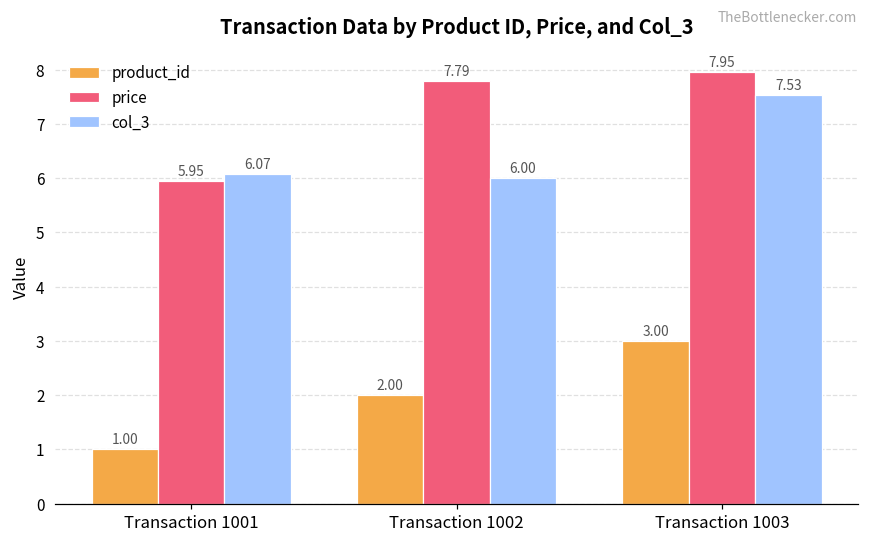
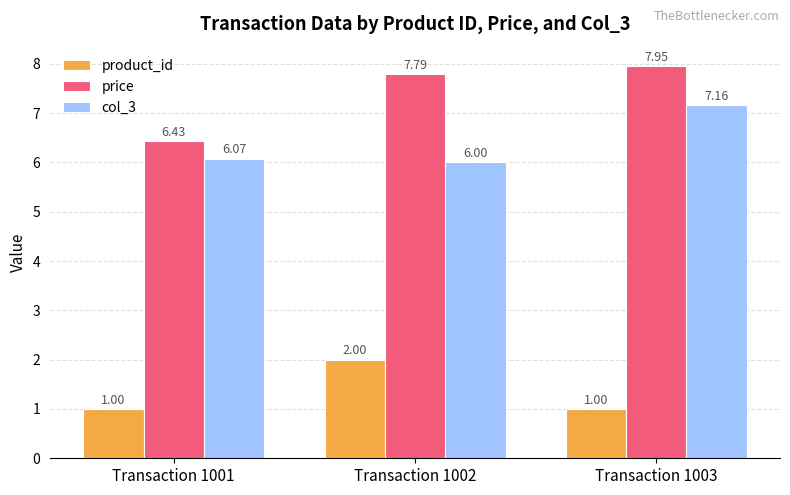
price, Transaction 1001: 5.95 -> 6.43
product_id, Transaction 1003: 3.00 -> 1.00
col_3, Transaction 1003: 7.53 -> 7.16
